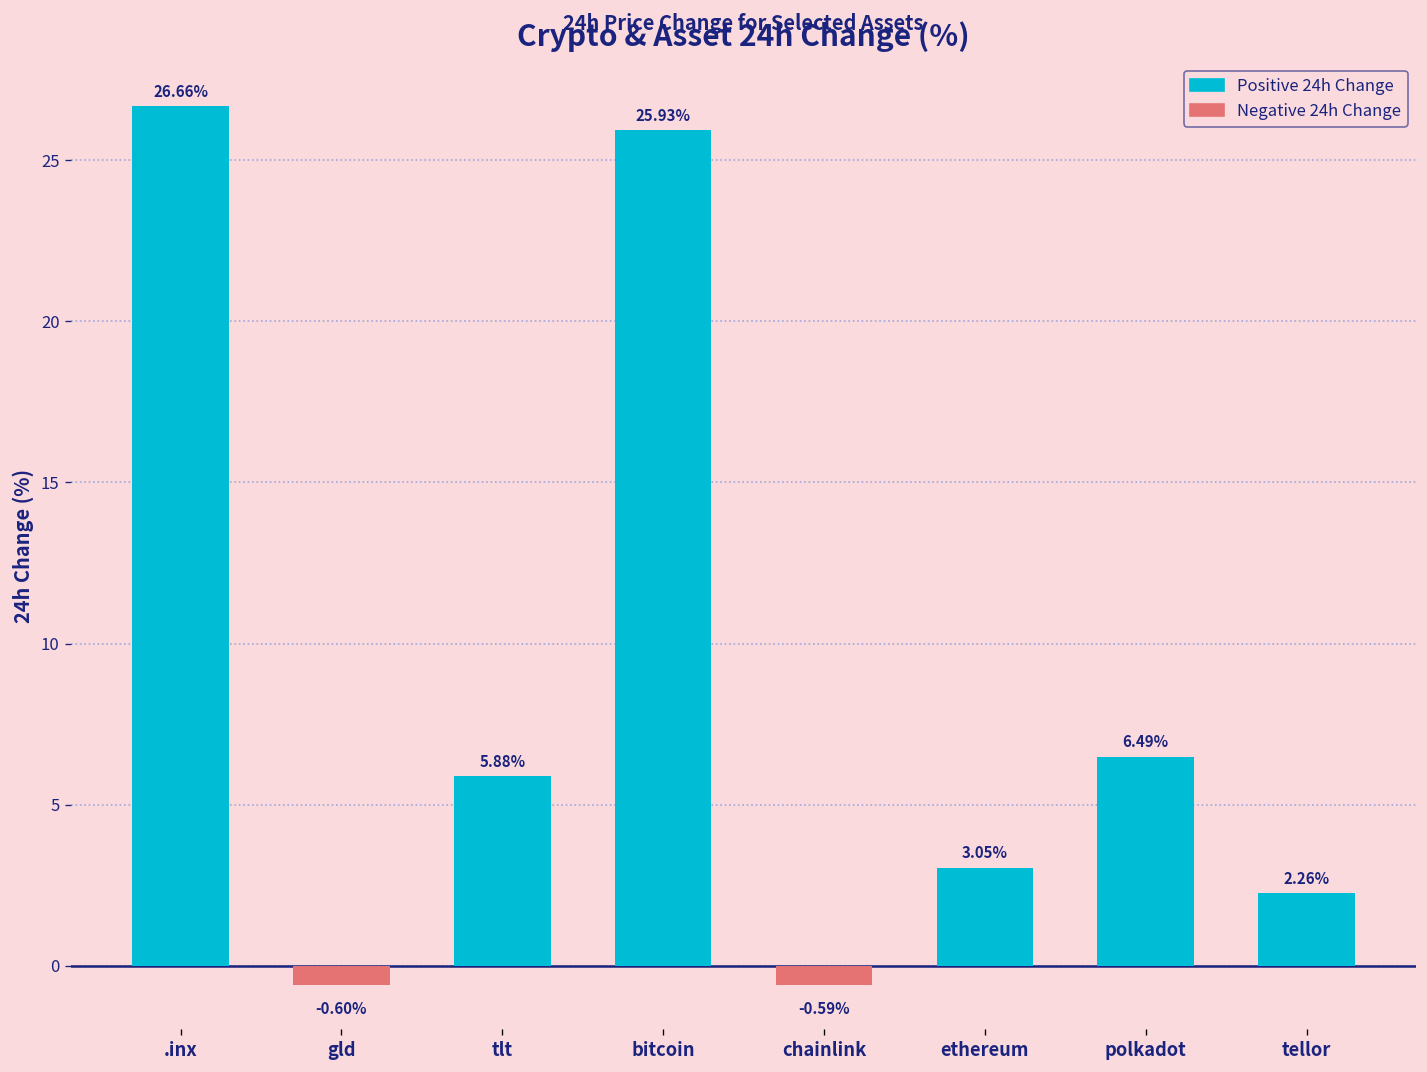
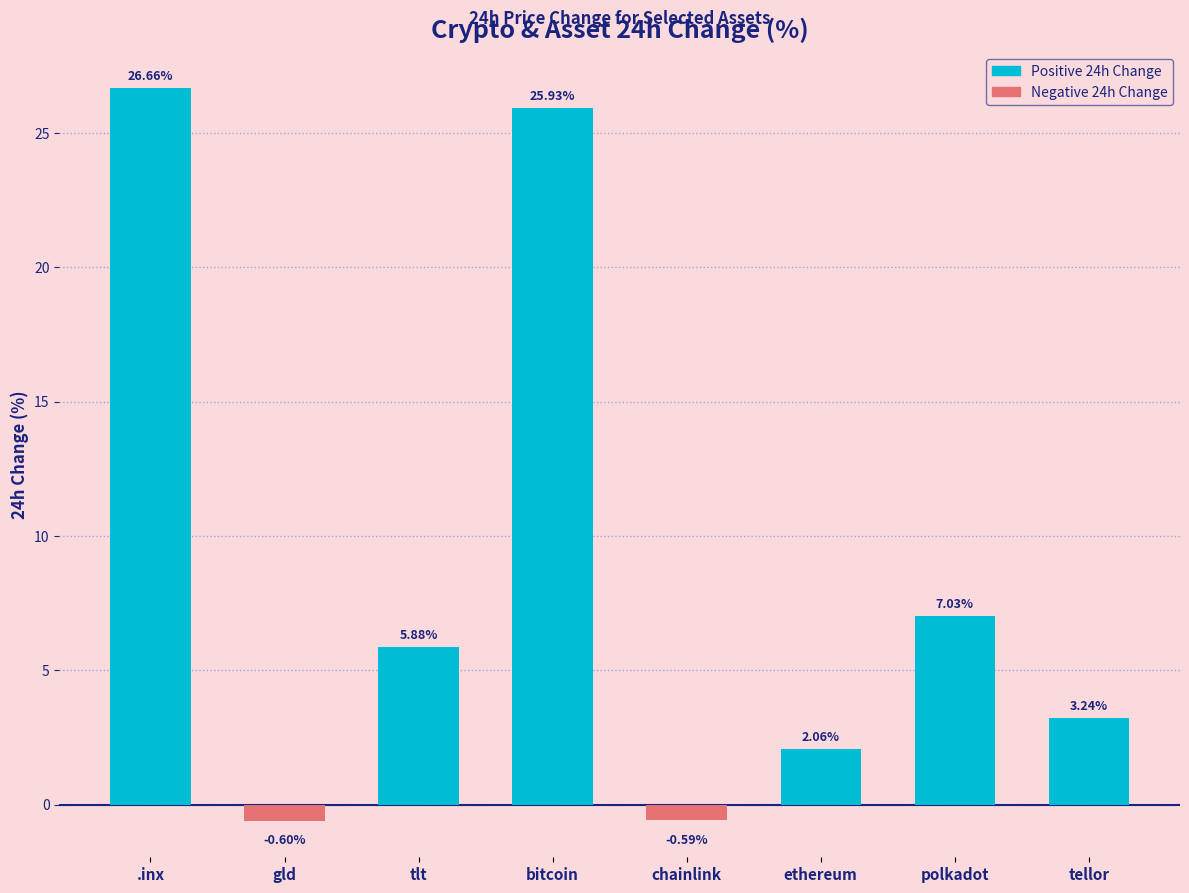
ethereum: 3.05% -> 2.06%
polkadot: 6.49% -> 7.03%
tellor: 2.26% -> 3.24%
